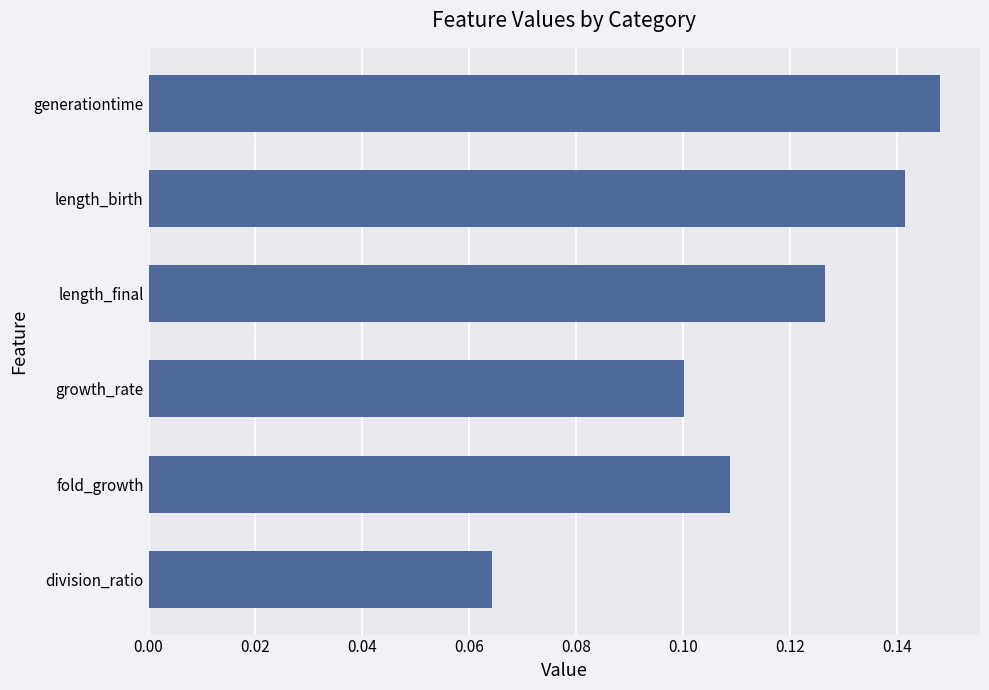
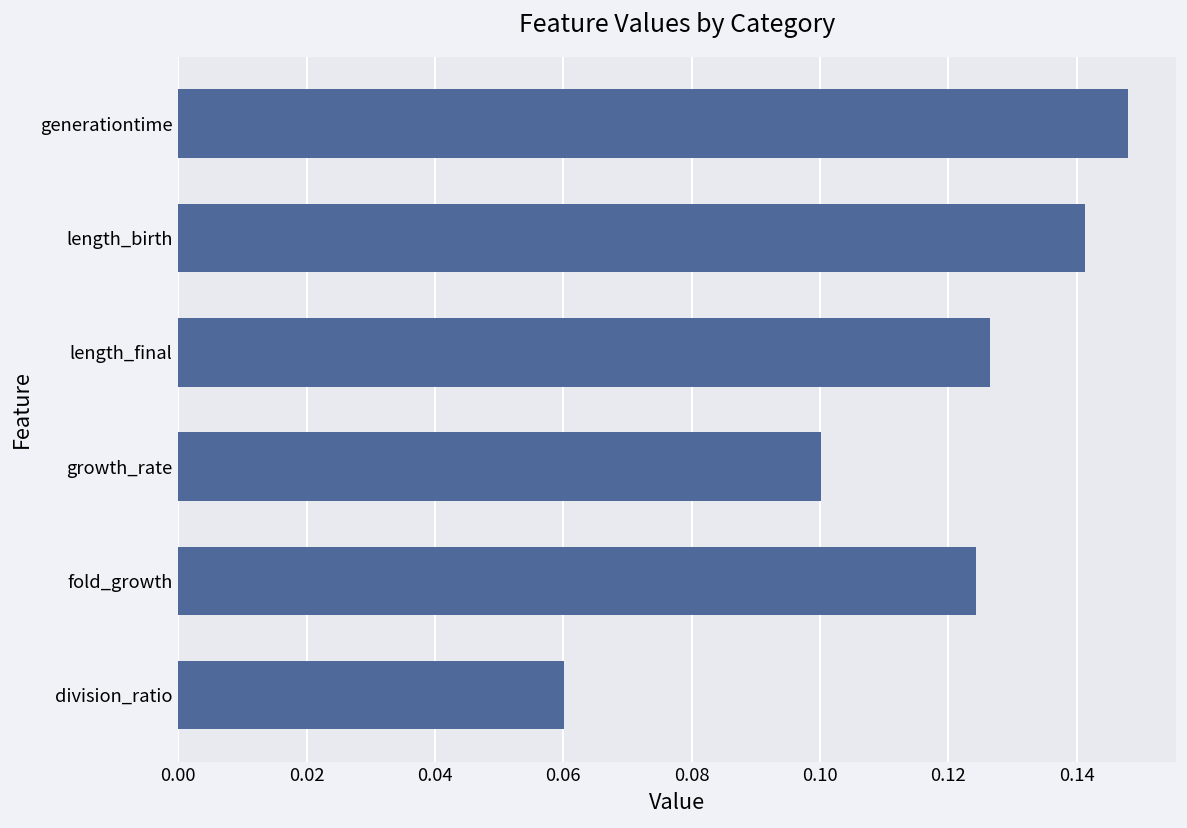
fold_growth: 0.109 -> 0.124
division_ratio: 0.064 -> 0.060
